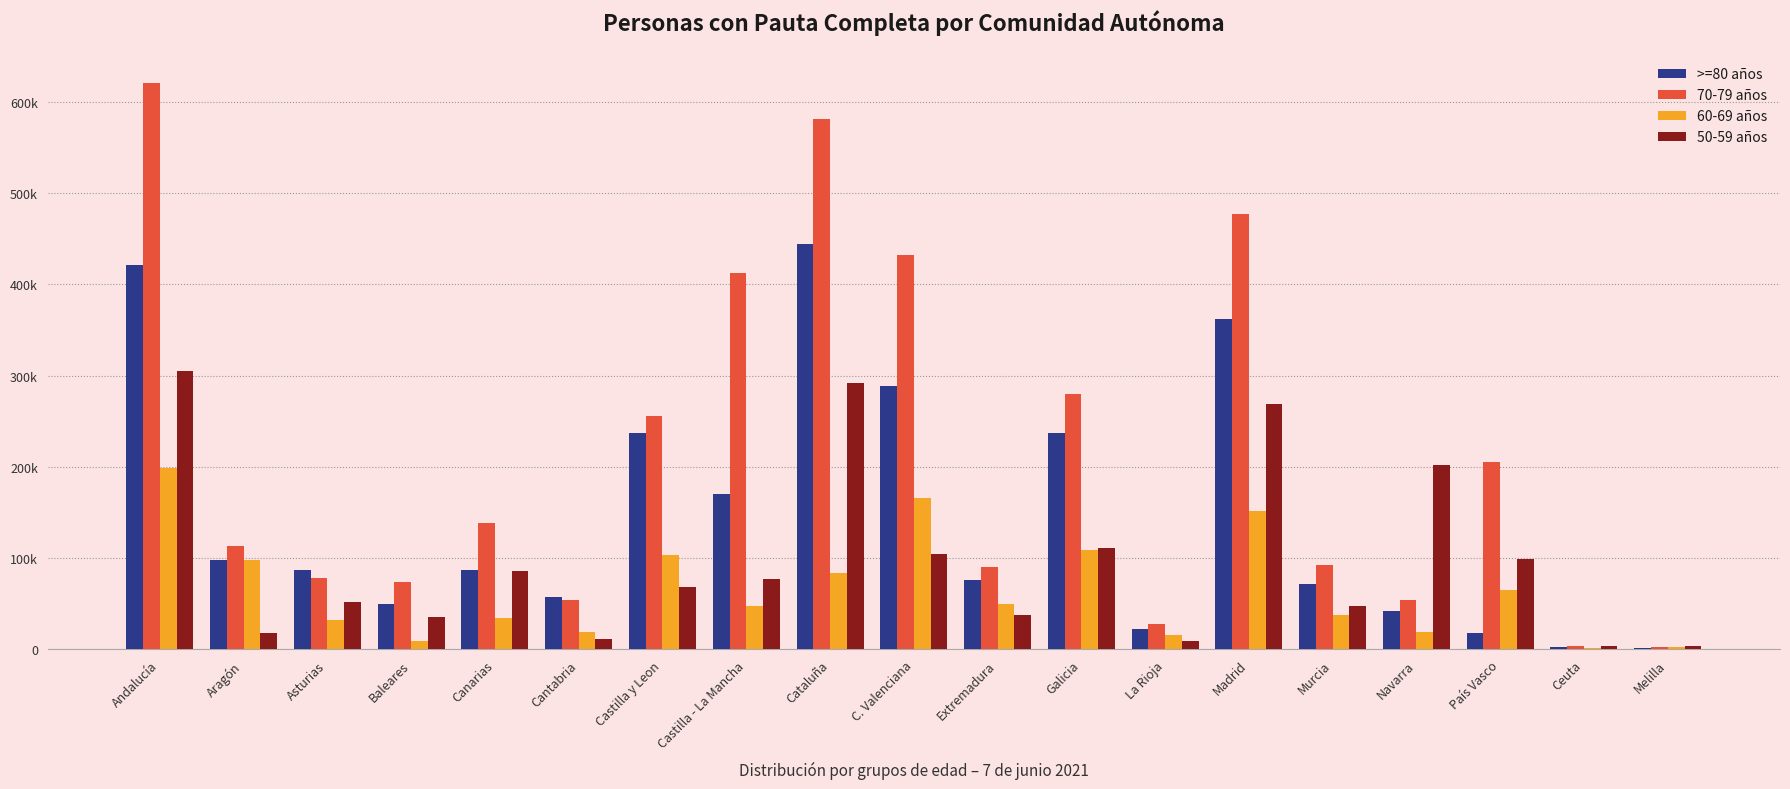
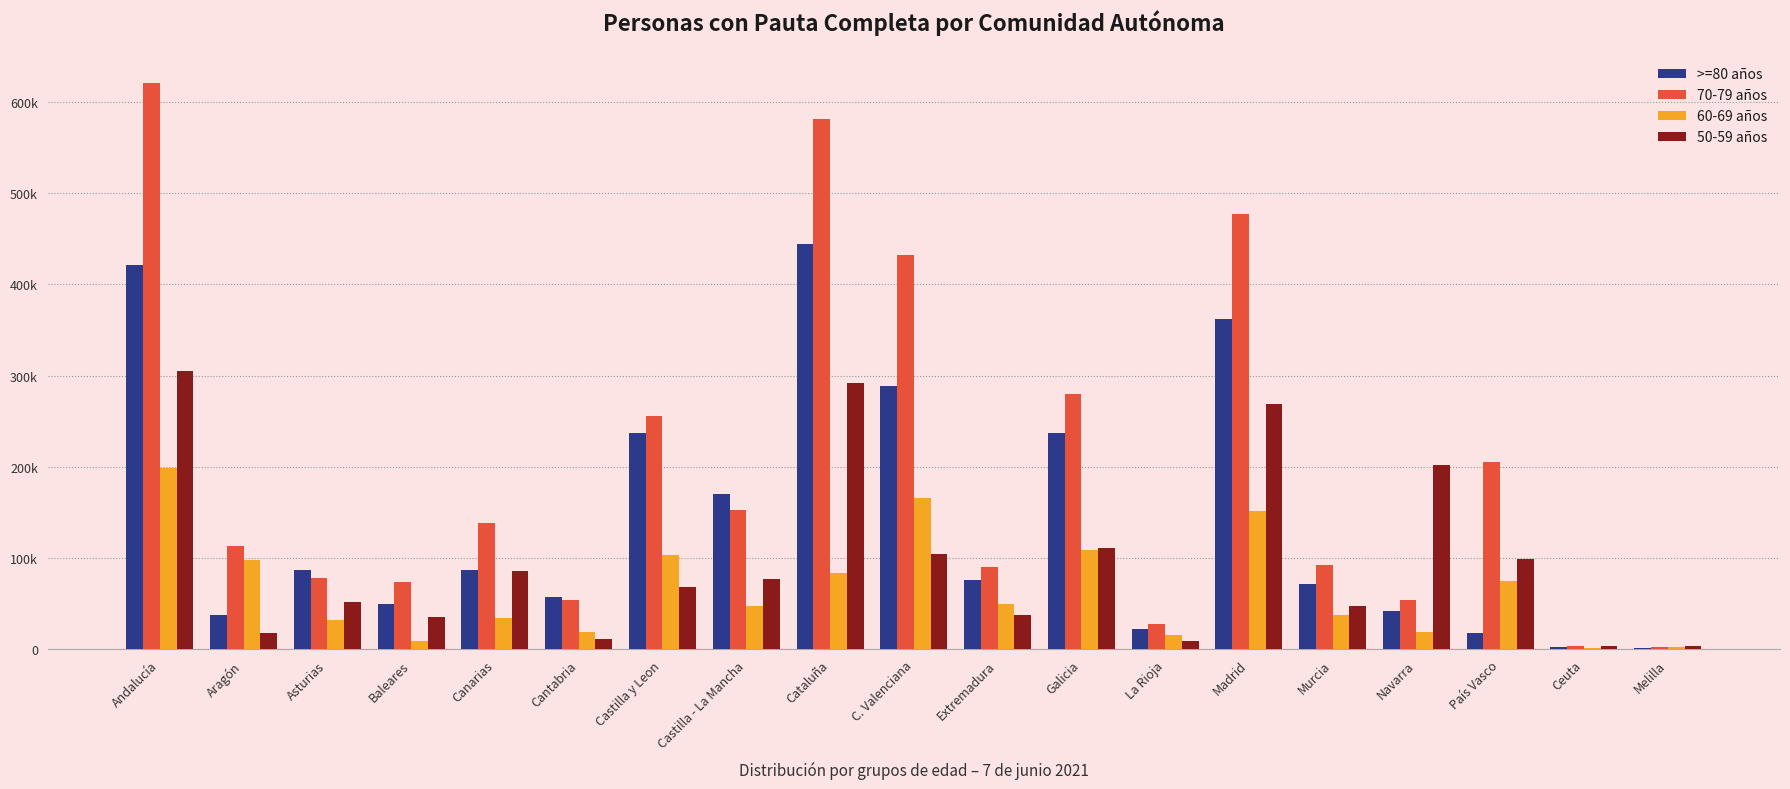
>=80 años, Aragón: 100000 -> 40000
70-79 años, Castilla - La Mancha: 410000 -> 150000
60-69 años, País Vasco: 65000 -> 75000
